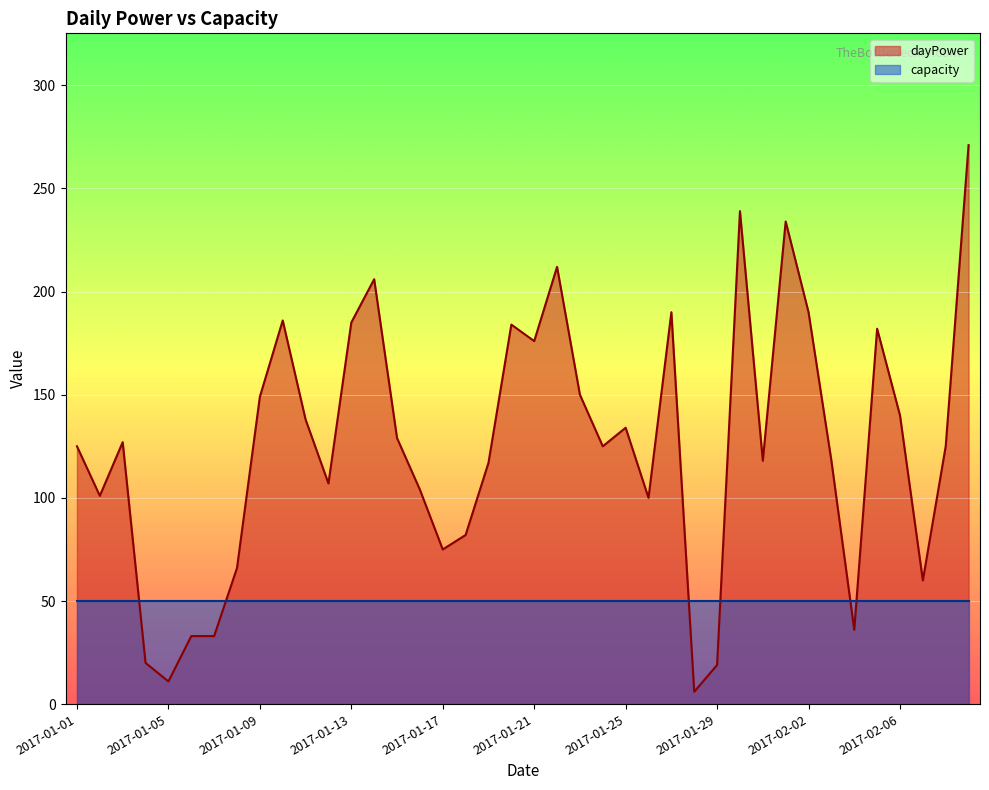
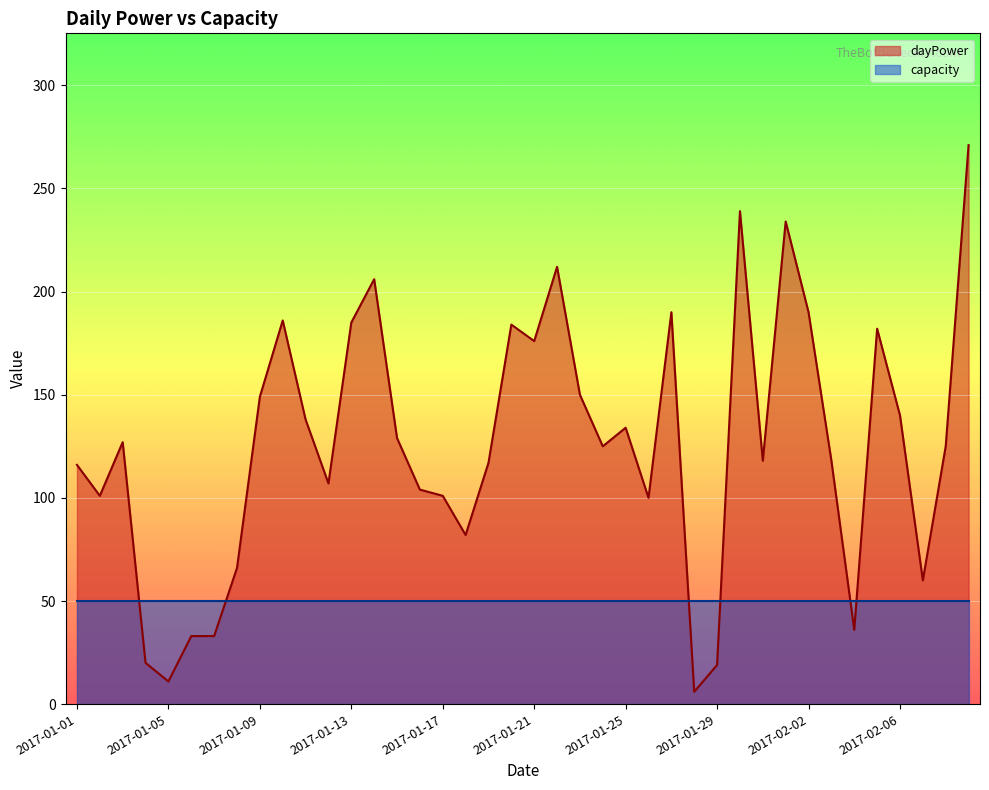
dayPower, 2017-01-01: 125 -> 116
dayPower, 2017-01-17: 75 -> 101
